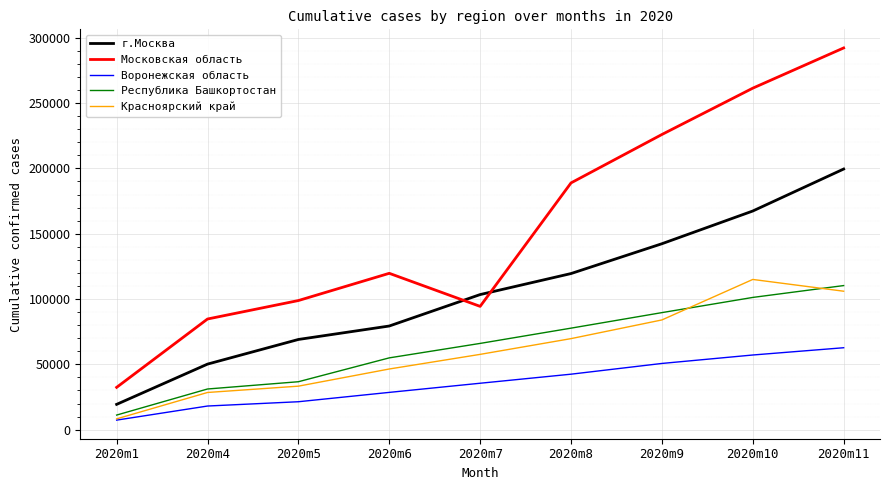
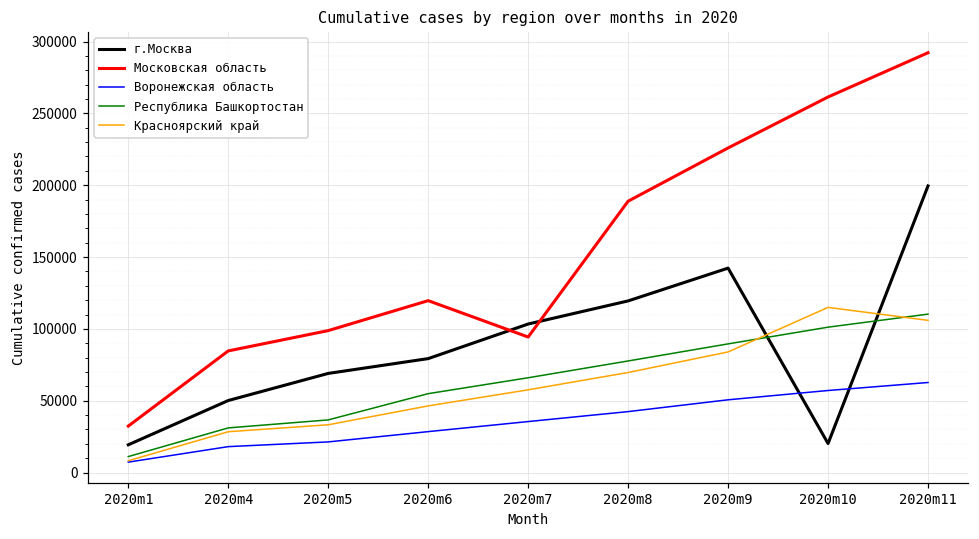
г.Москва, 2020m10: 167000 -> 20000
